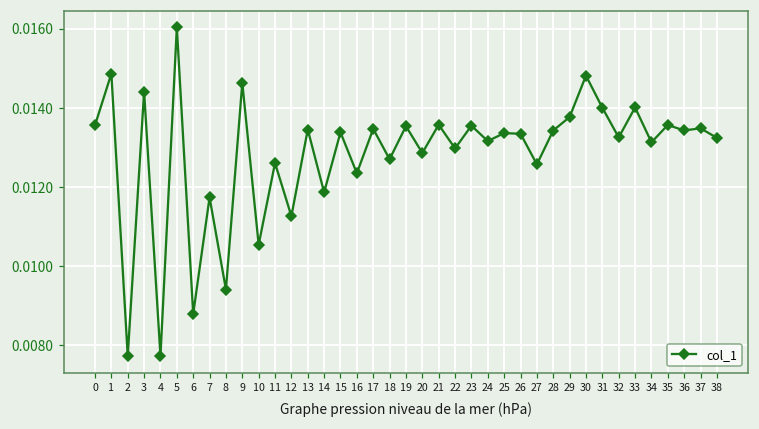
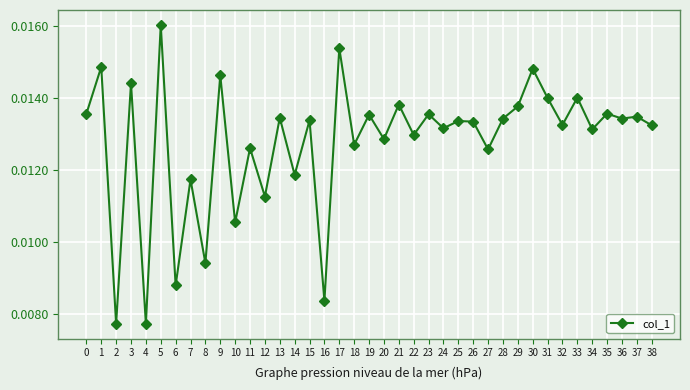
16: 0.0124 -> 0.0084
17: 0.0135 -> 0.0154
21: 0.0136 -> 0.0138
